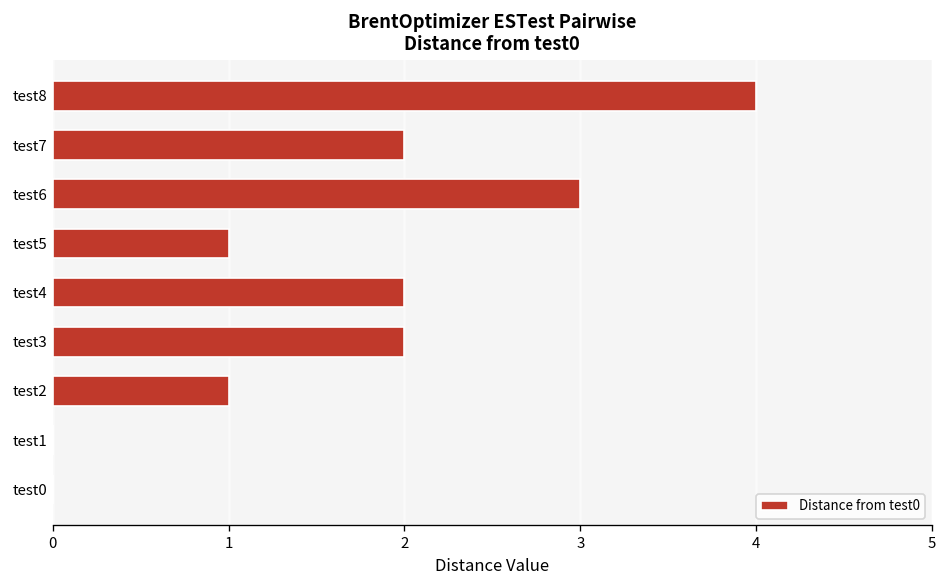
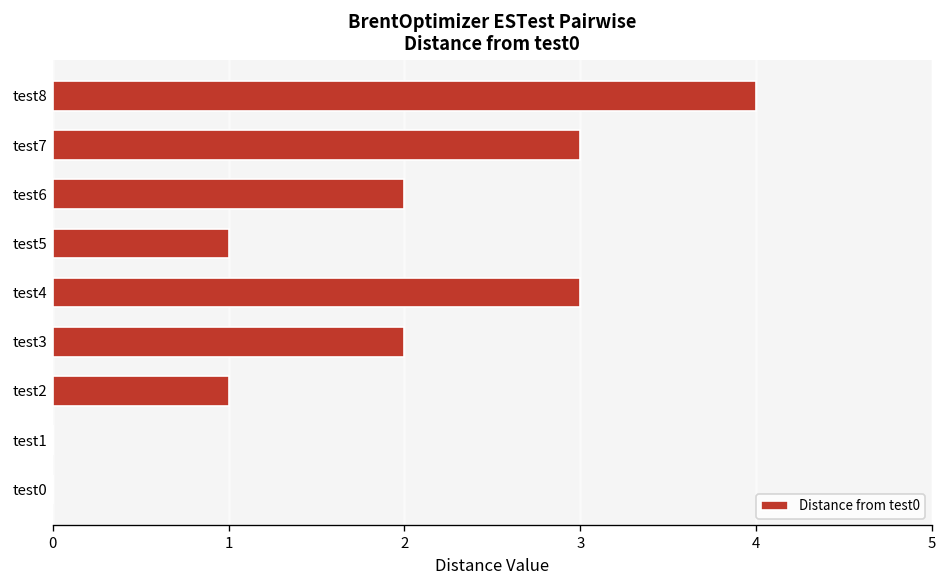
test7: 2 -> 3
test6: 3 -> 2
test4: 2 -> 3
